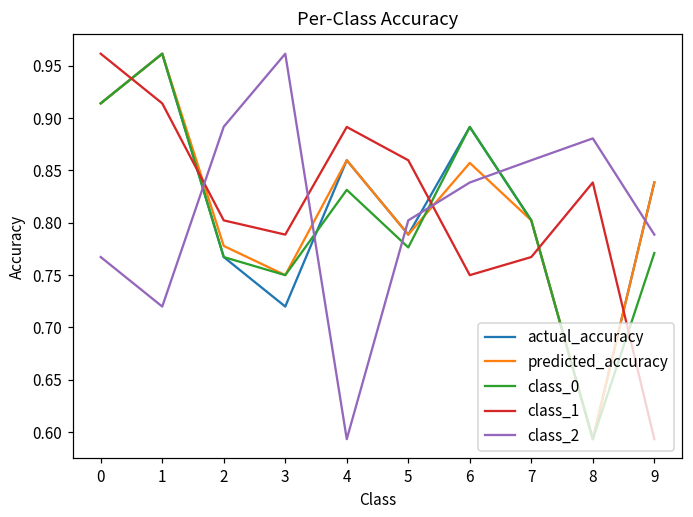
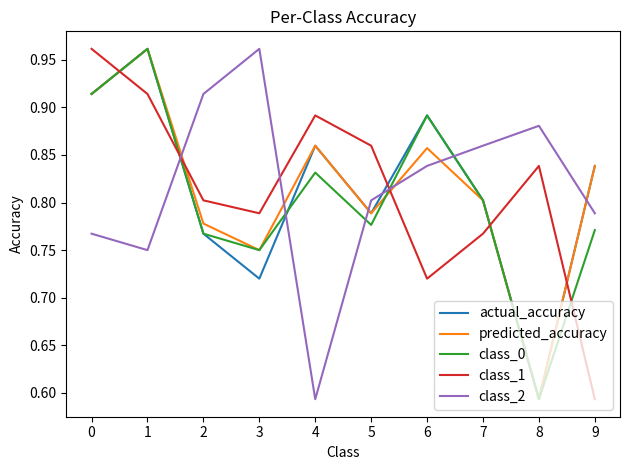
class_2, 1: 0.72 -> 0.75
class_2, 2: 0.89 -> 0.91
class_1, 6: 0.75 -> 0.72
